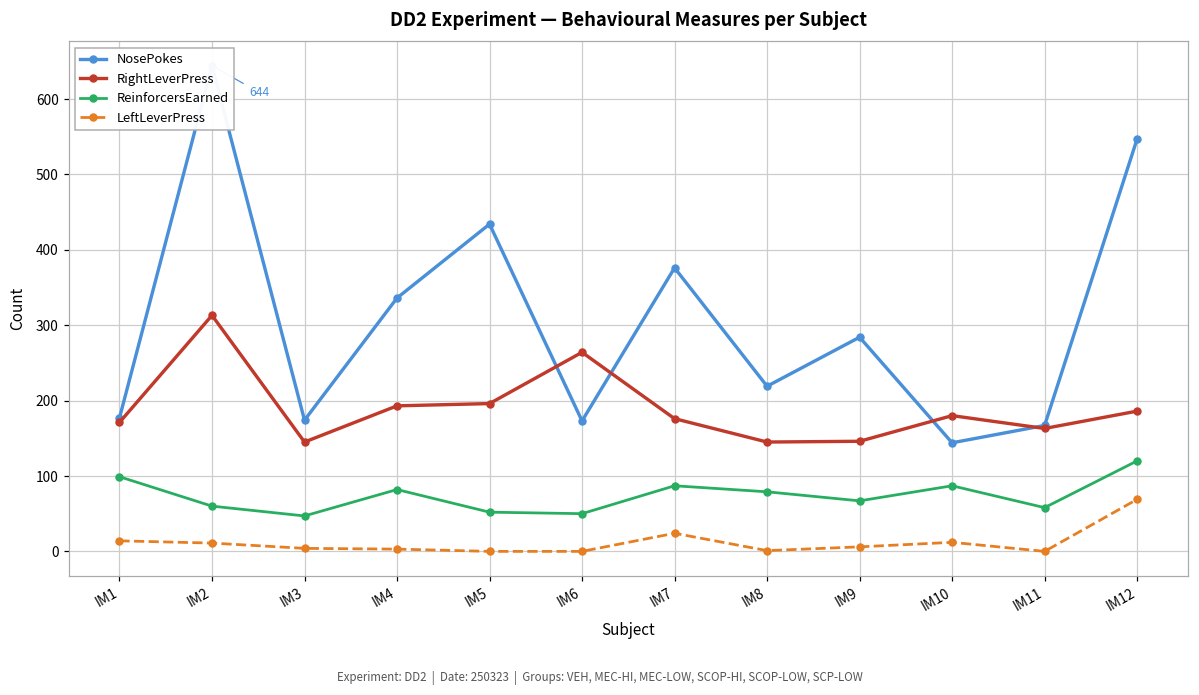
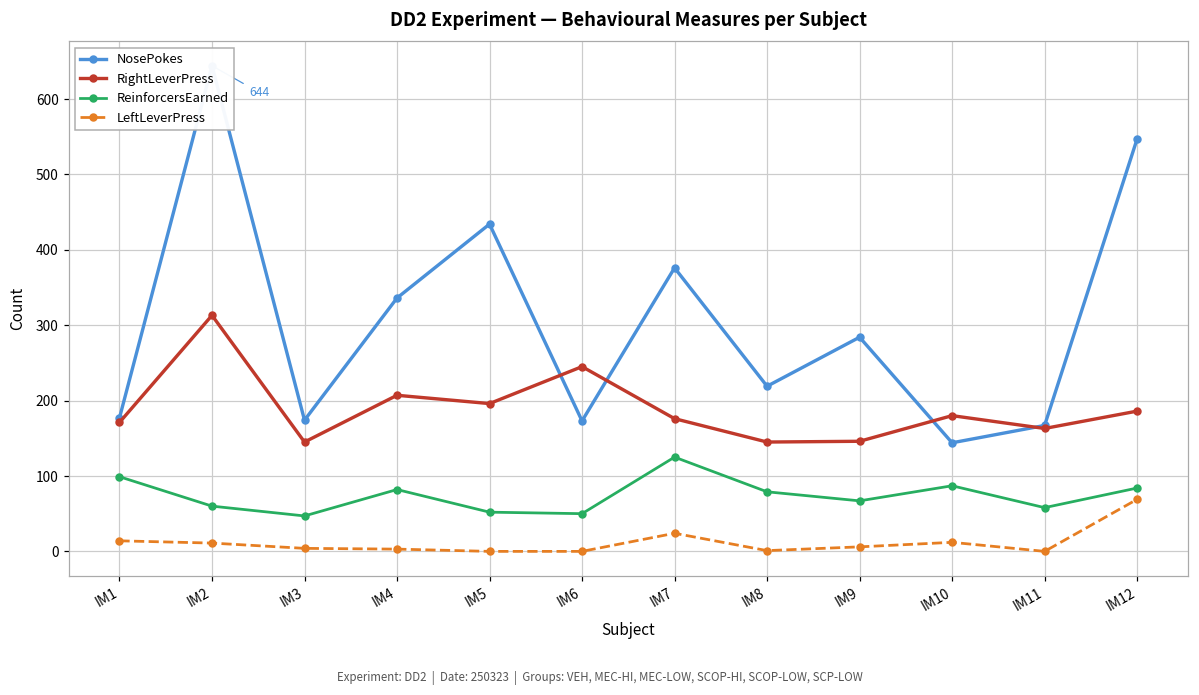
RightLeverPress, IM4: 190 -> 210
RightLeverPress, IM6: 260 -> 250
ReinforcersEarned, IM7: 90 -> 130
ReinforcersEarned, IM12: 120 -> 80
